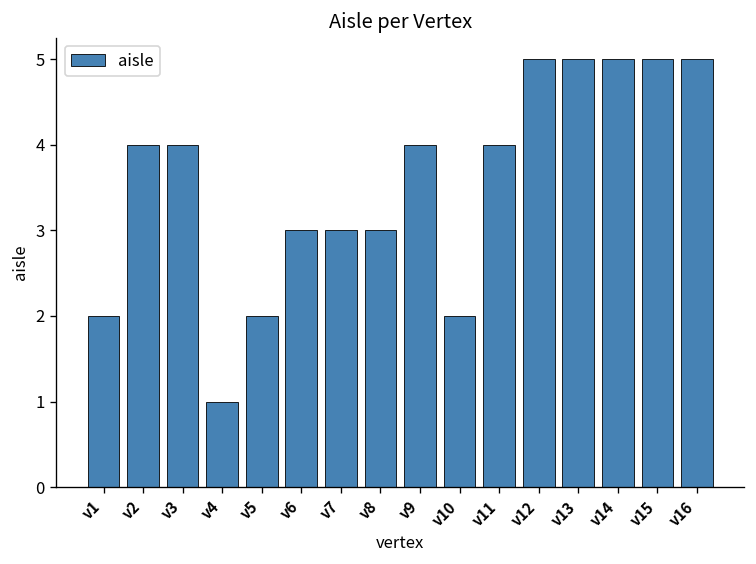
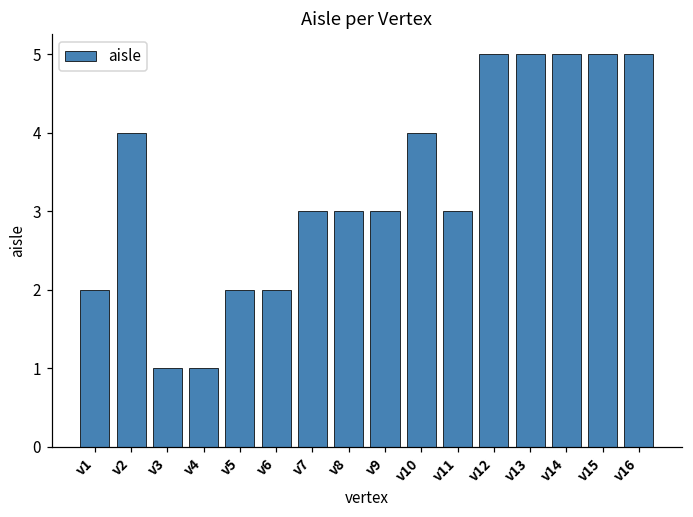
v3: 4 -> 1
v6: 3 -> 2
v9: 4 -> 3
v10: 2 -> 4
v11: 4 -> 3
